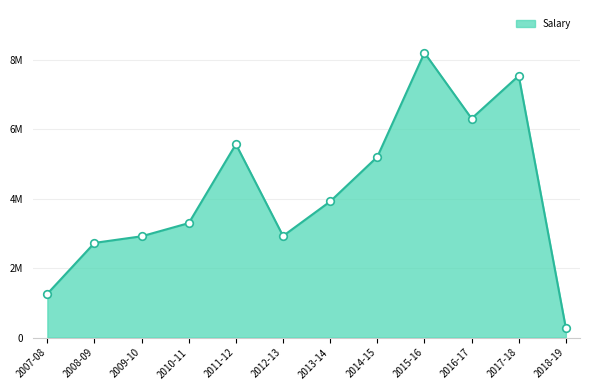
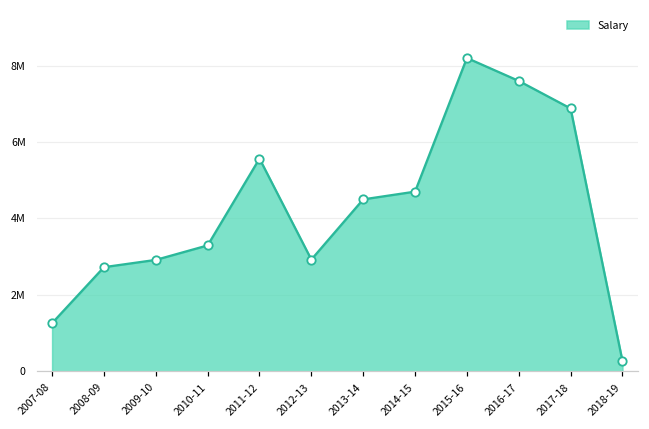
2013-14: 3900000 -> 4500000
2014-15: 5200000 -> 4700000
2016-17: 6300000 -> 7600000
2017-18: 7500000 -> 6900000
